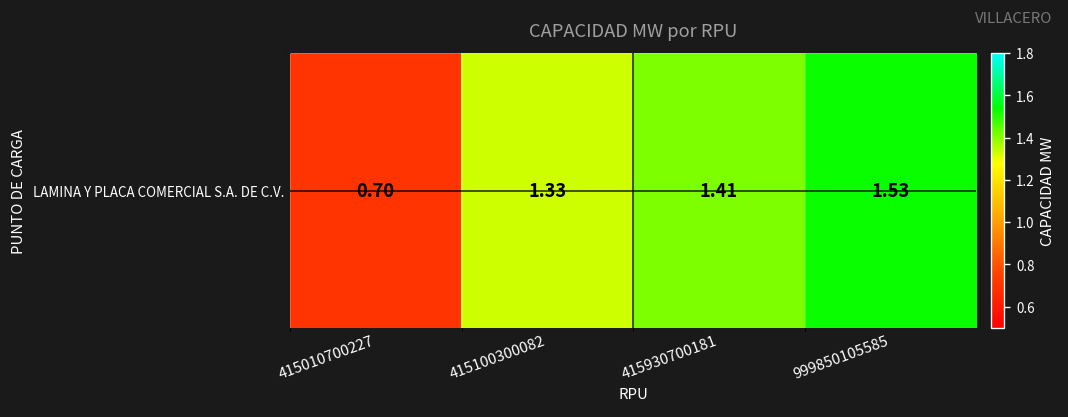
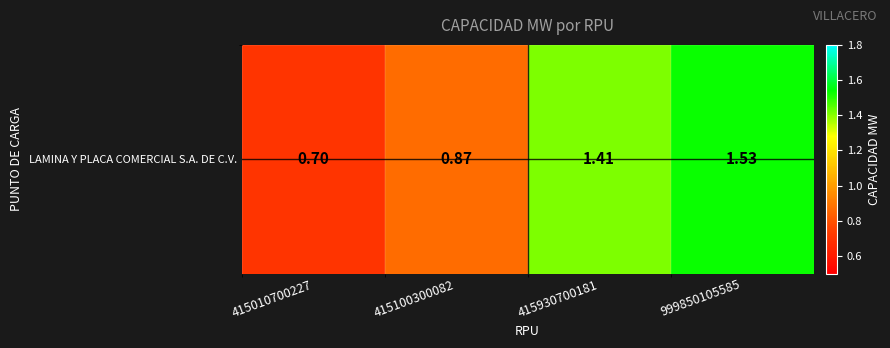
LAMINA Y PLACA COMERCIAL S.A. DE C.V., 415100300082: 1.33 -> 0.87
